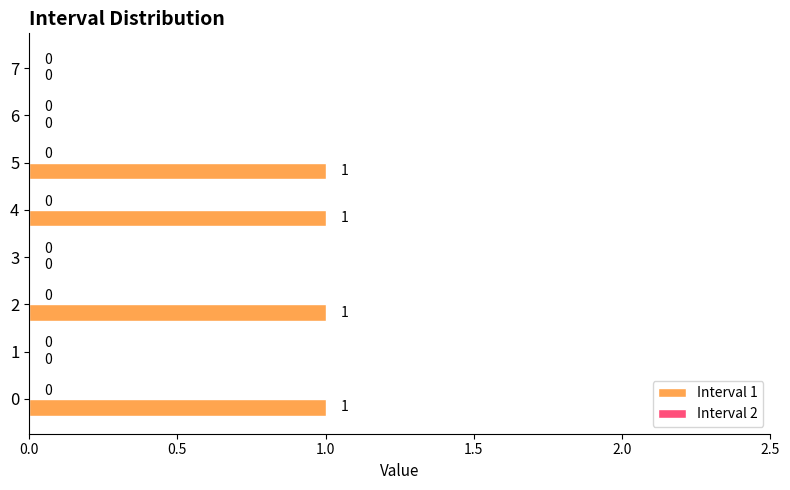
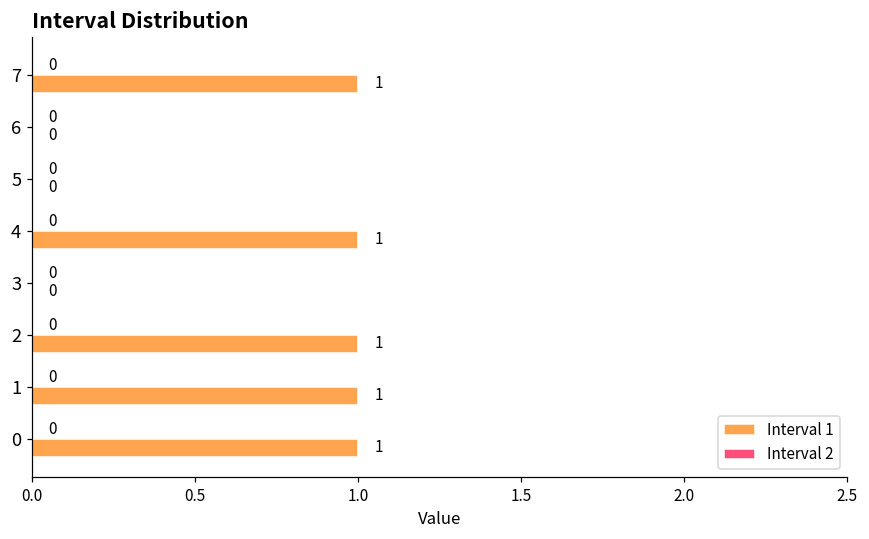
Interval 1, 7: 0 -> 1
Interval 1, 5: 1 -> 0
Interval 1, 1: 0 -> 1
